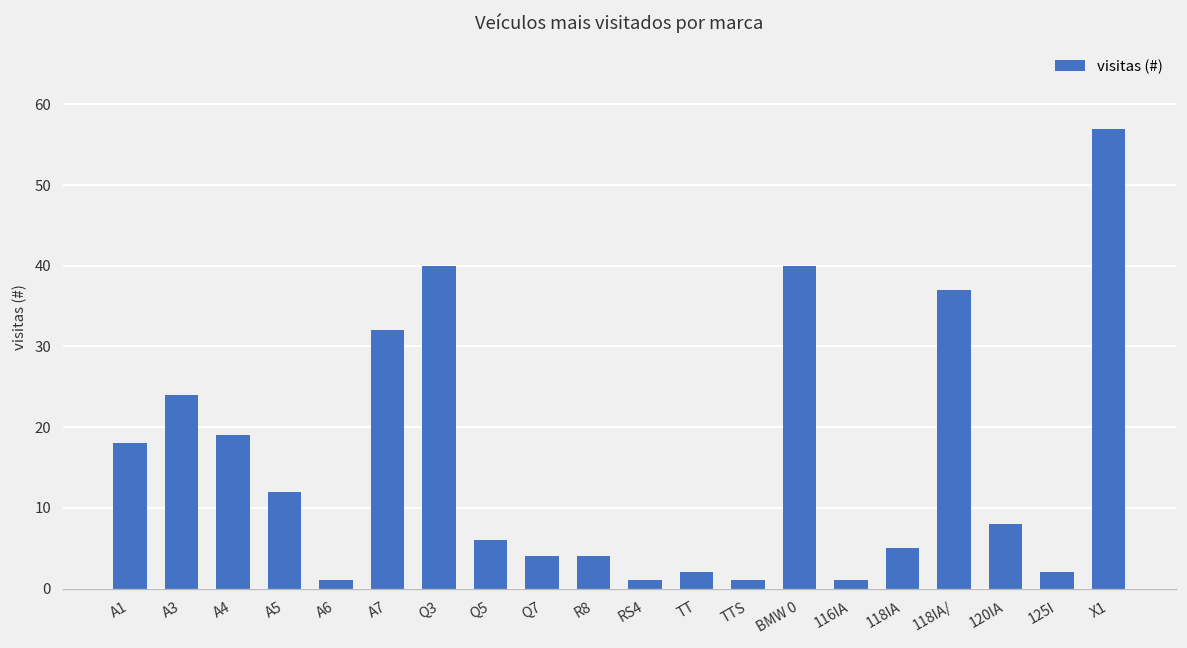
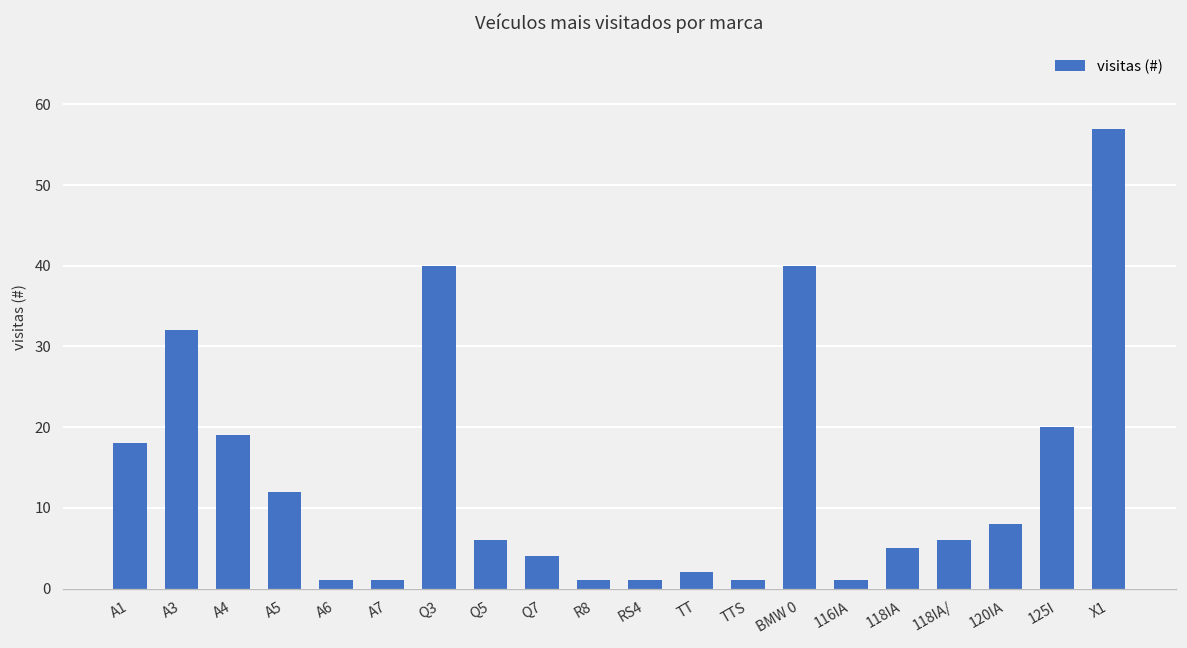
A3: 24 -> 32
A7: 32 -> 1
R8: 4 -> 1
118IA/: 37 -> 6
125I: 2 -> 20
